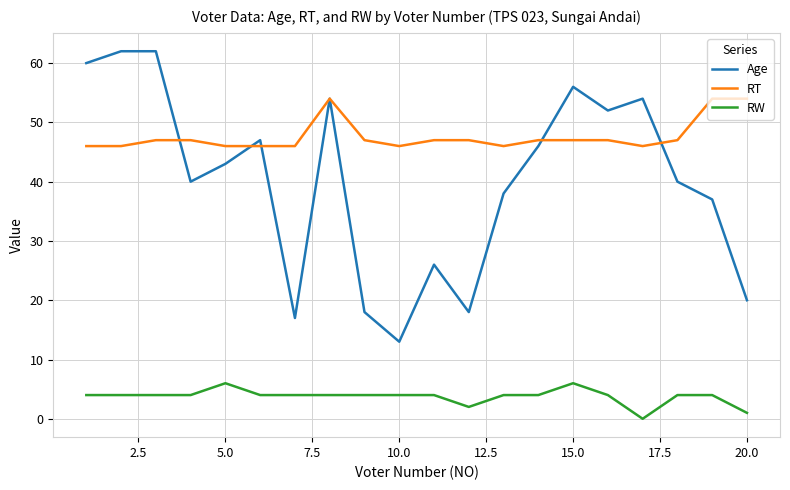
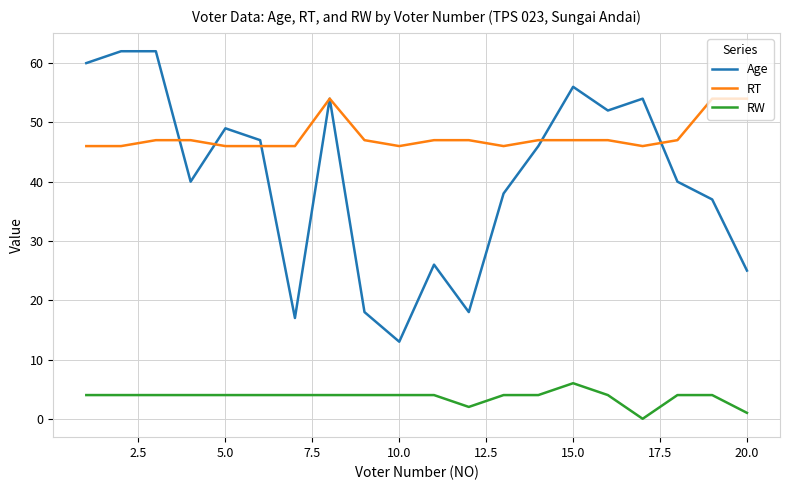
Age, 5.0: 43 -> 49
RW, 5.0: 6 -> 4
Age, 20.0: 20 -> 25
